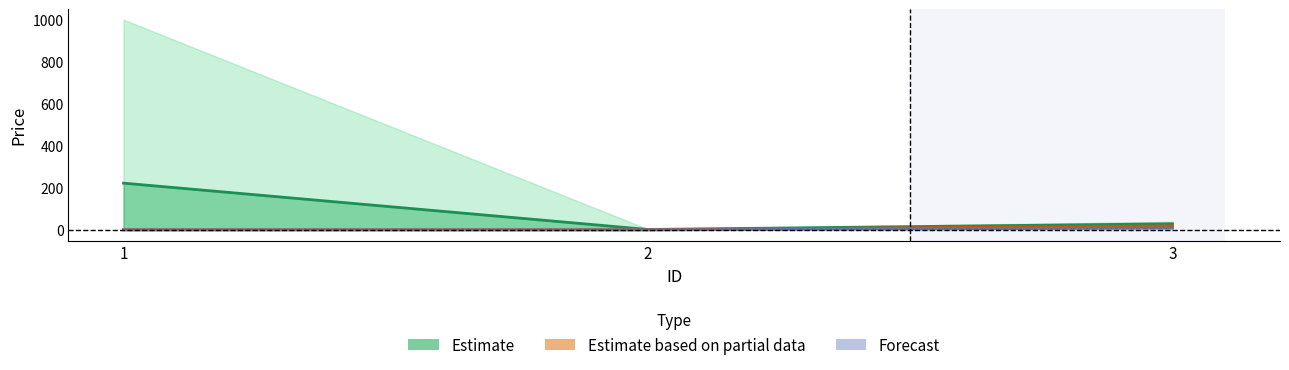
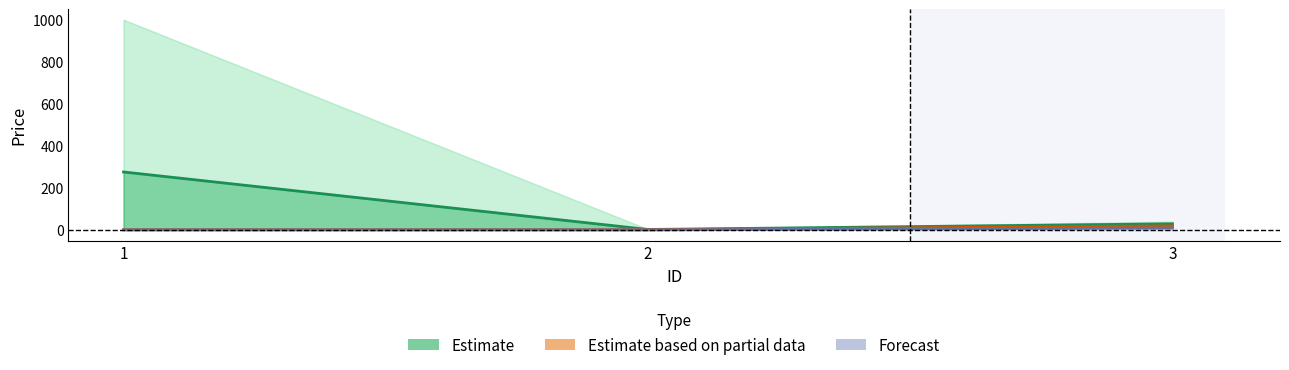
Estimate, 1: 220 -> 280
